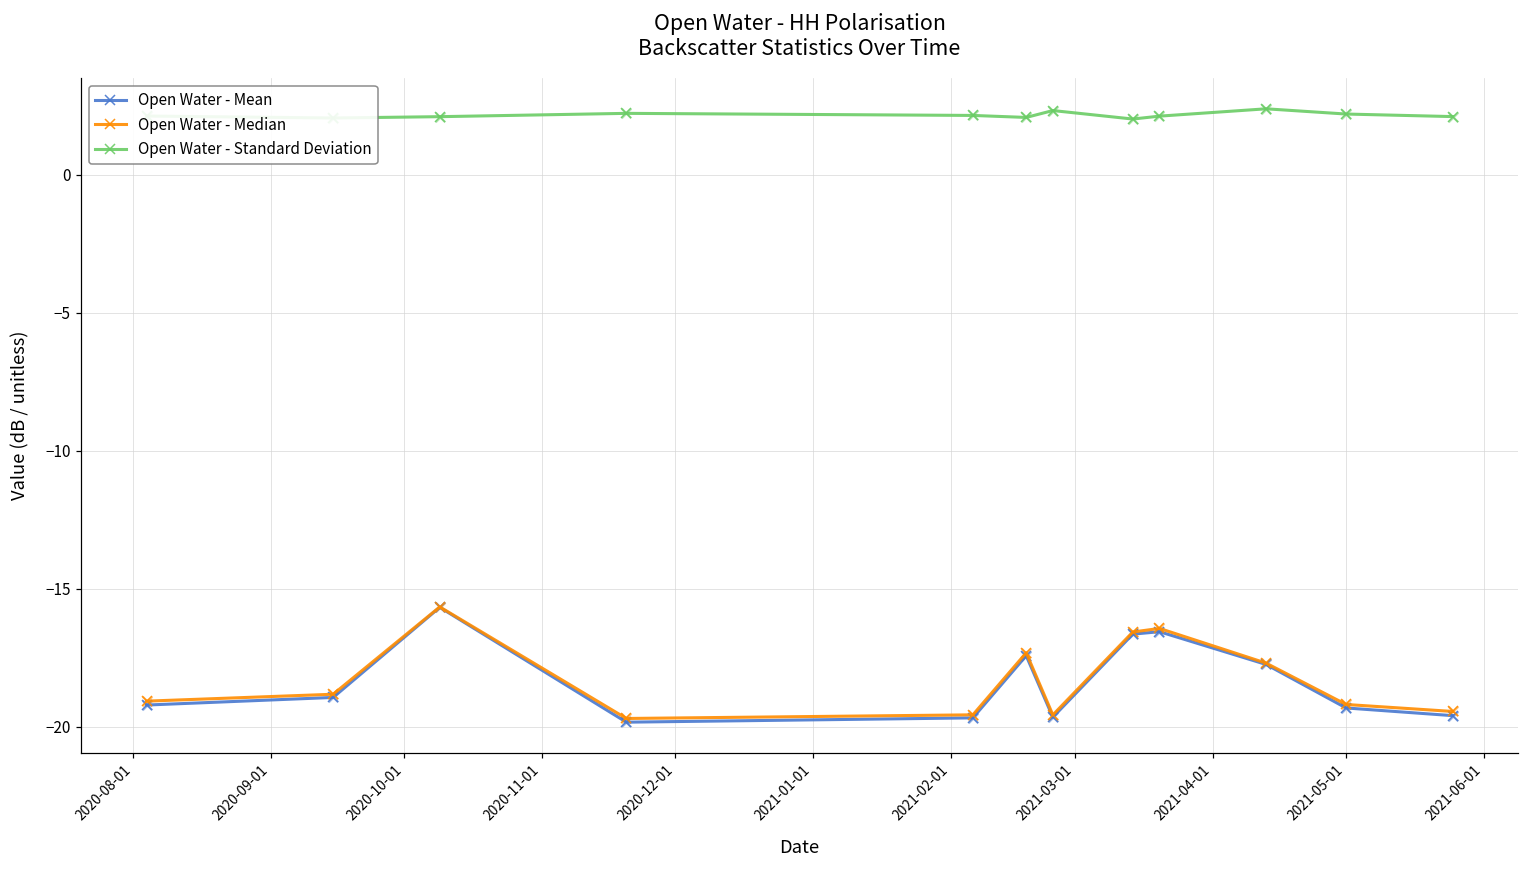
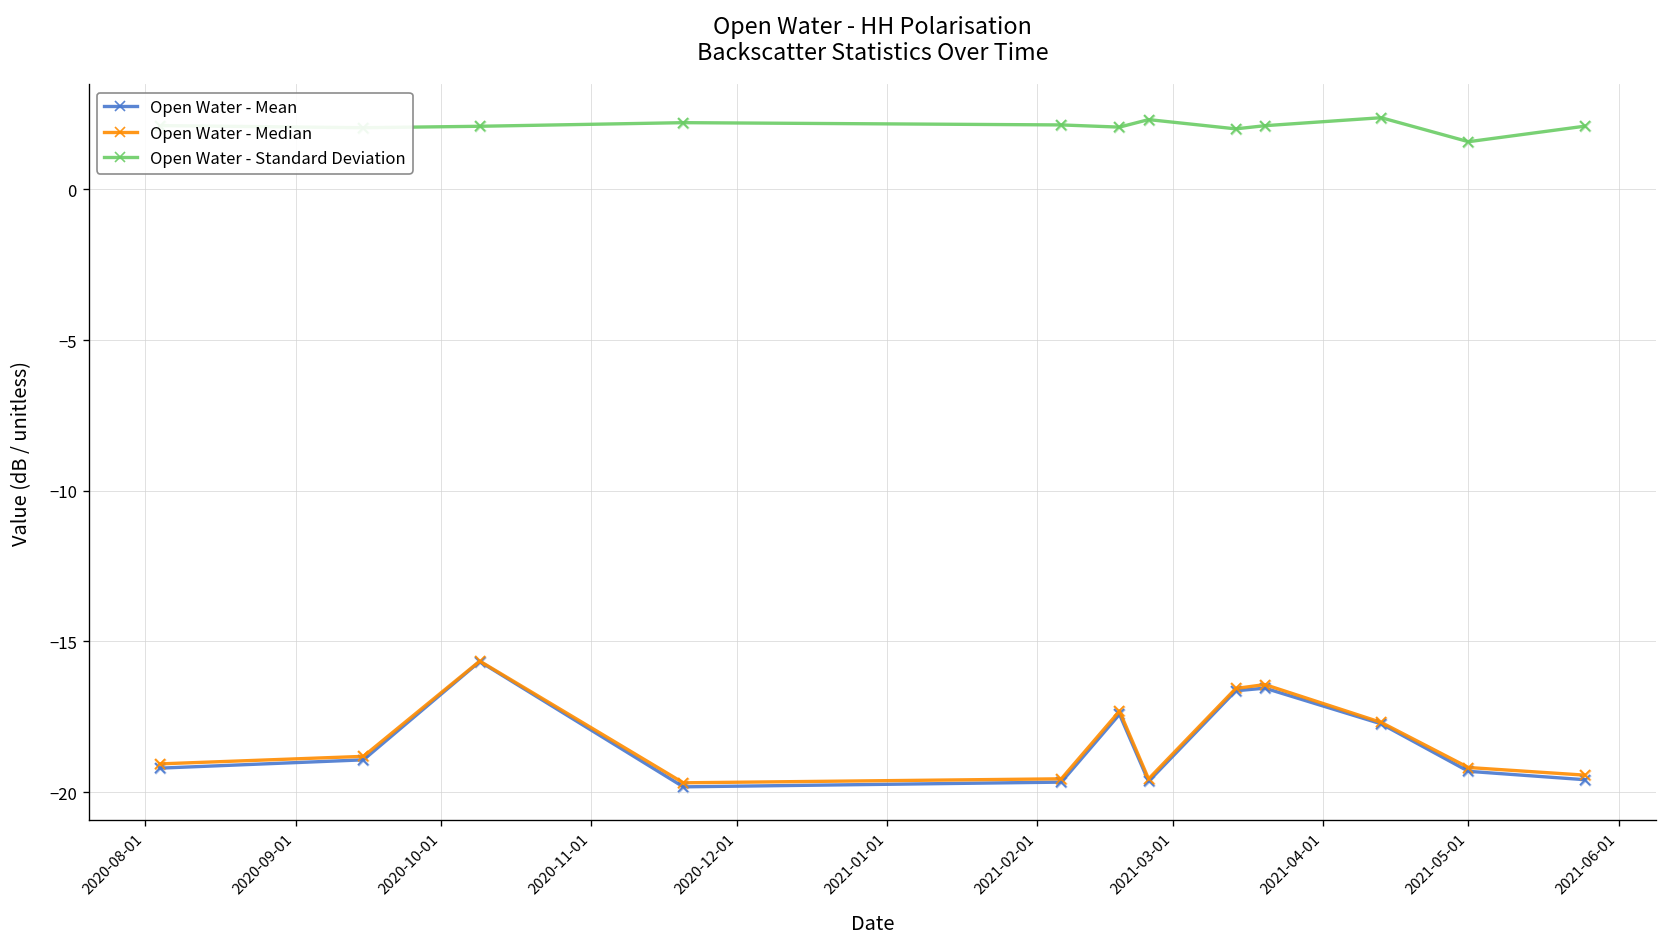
Open Water - Standard Deviation, 2021-05-01: 2.2 -> 1.6
